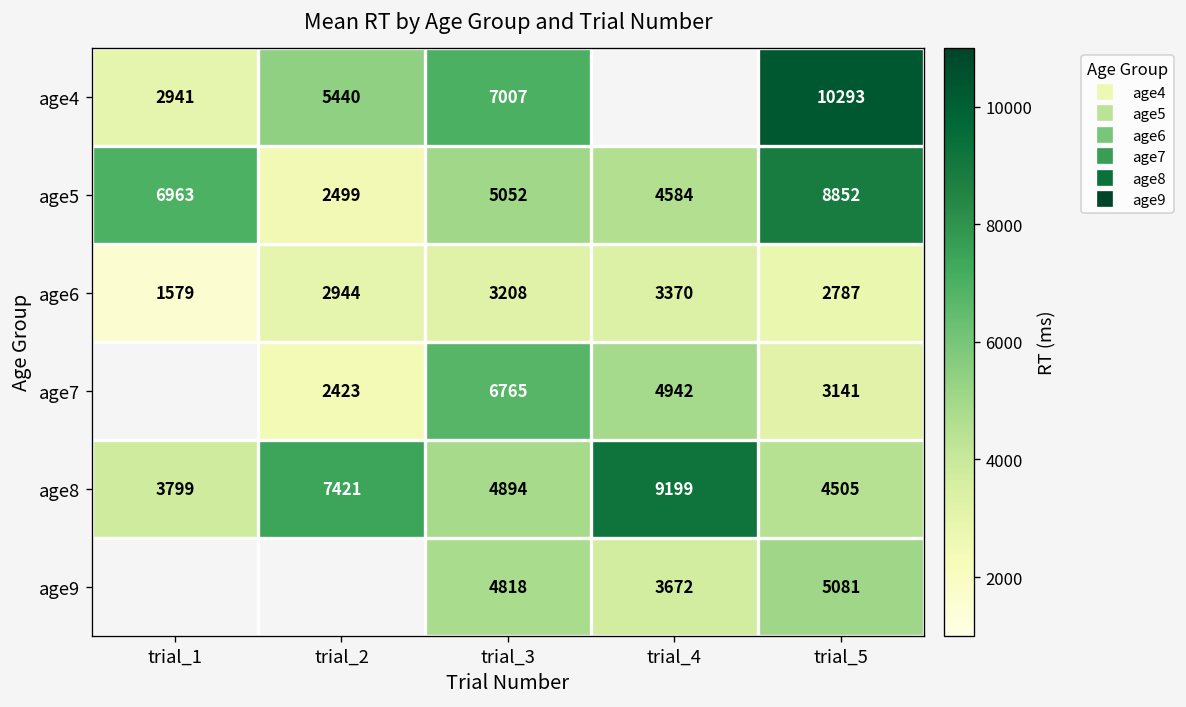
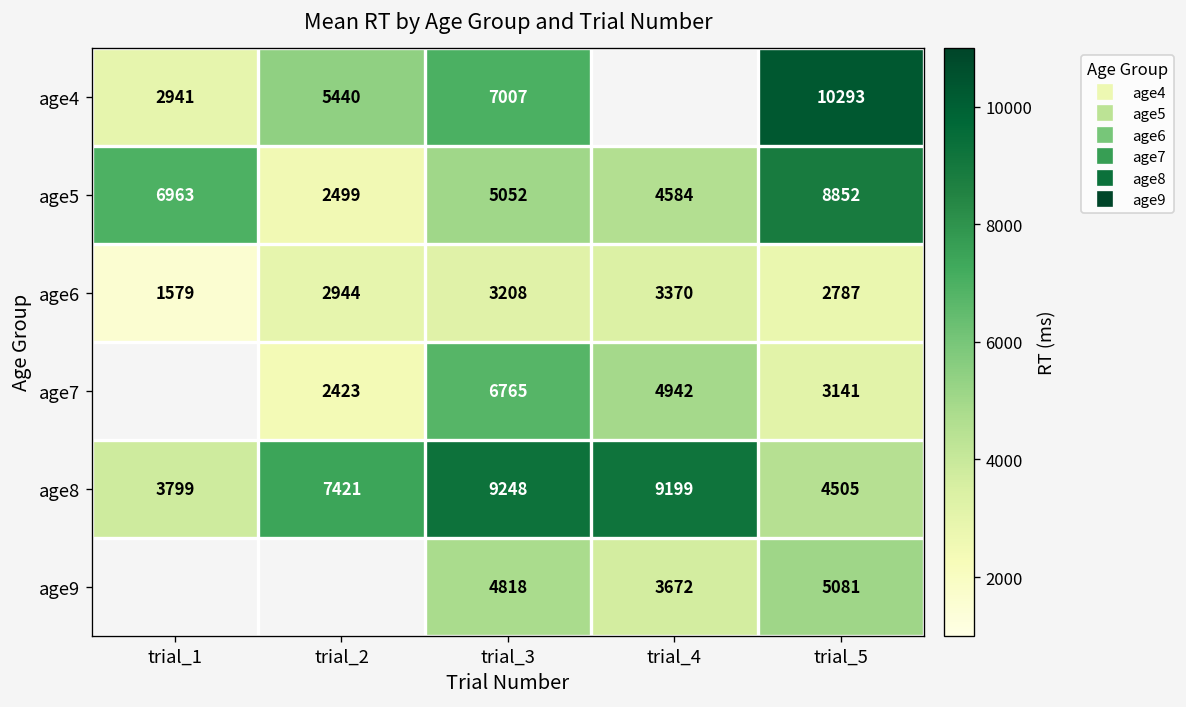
age8, trial_3: 4894 -> 9248
